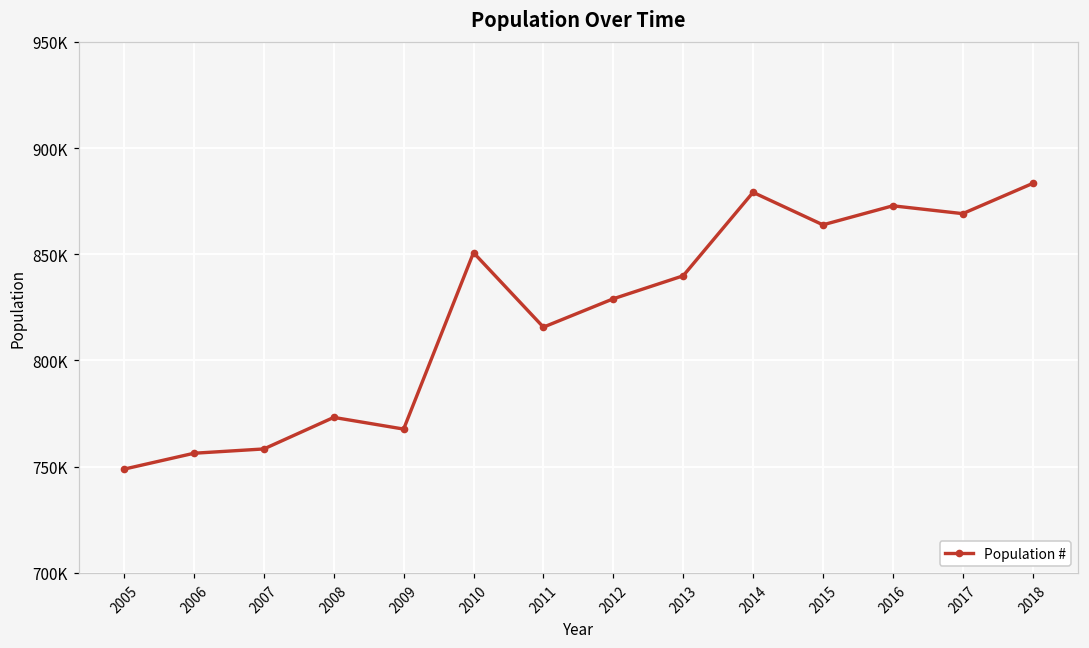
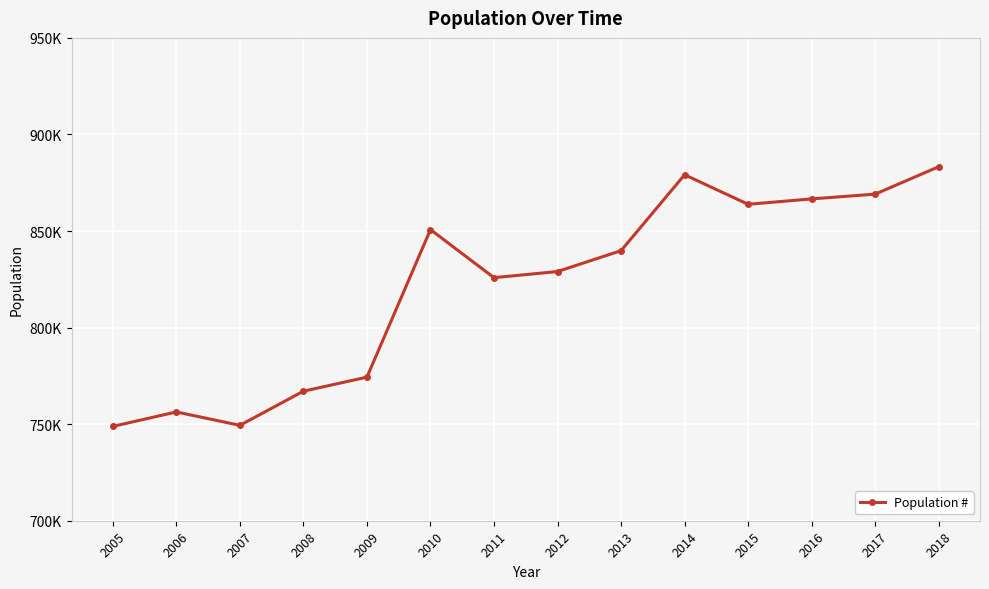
2007: 758000 -> 749000
2008: 773000 -> 767000
2009: 768000 -> 774000
2011: 816000 -> 826000
2016: 873000 -> 867000
